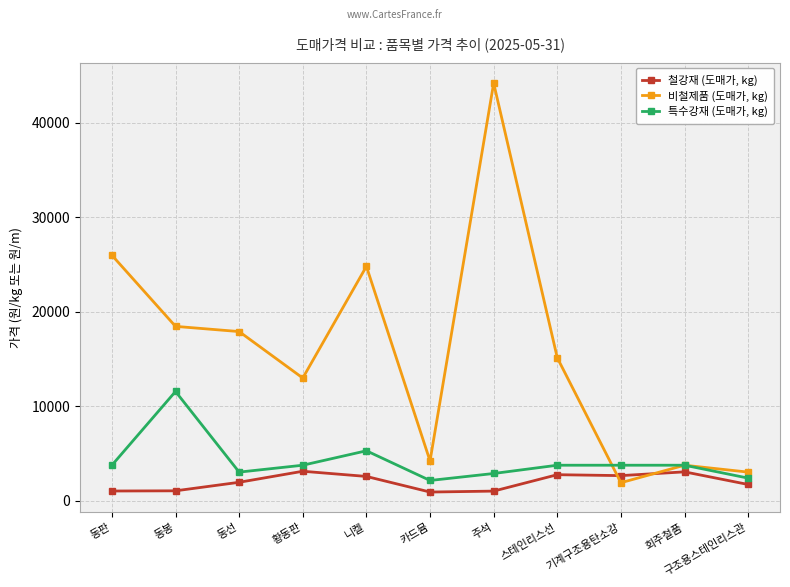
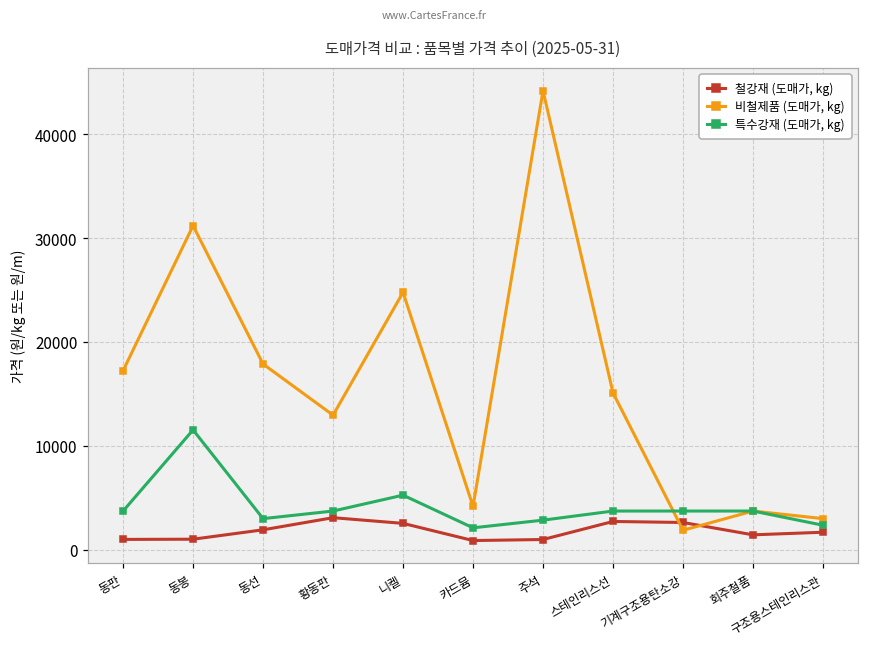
비철제품 (도매가, kg), 동판: 26000 -> 17000
비철제품 (도매가, kg), 동봉: 18000 -> 31000
철강재 (도매가, kg), 회주철품: 3000 -> 1000
